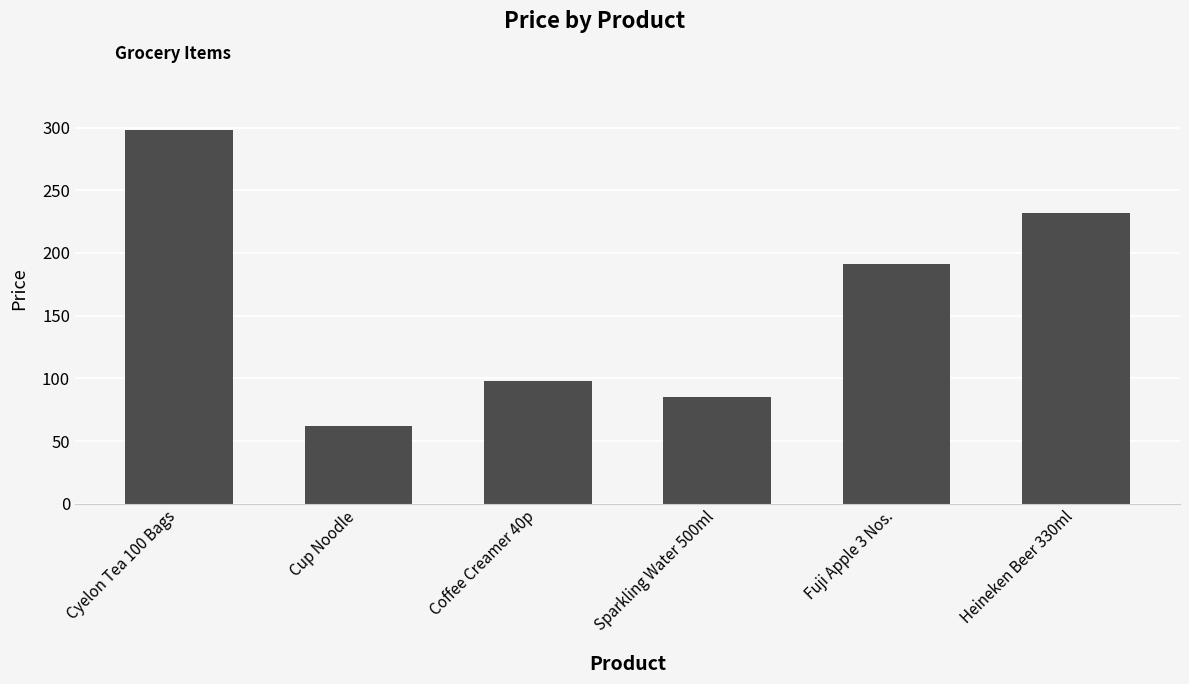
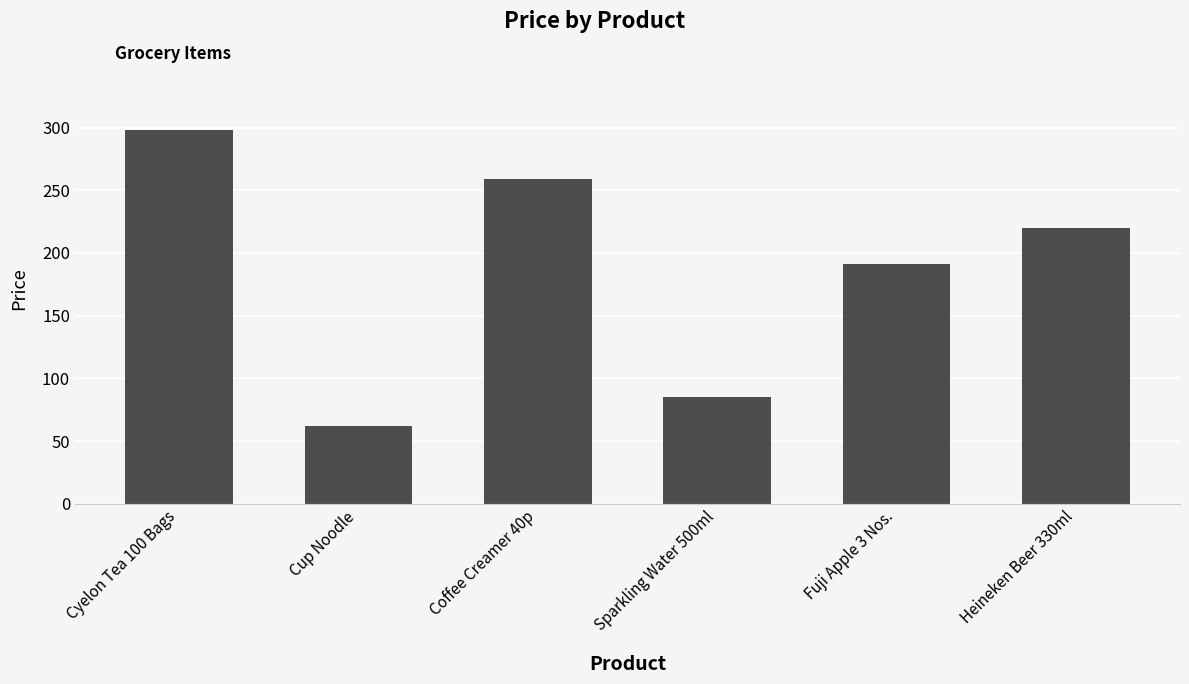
Coffee Creamer 40p: 98 -> 259
Heineken Beer 330ml: 232 -> 220
